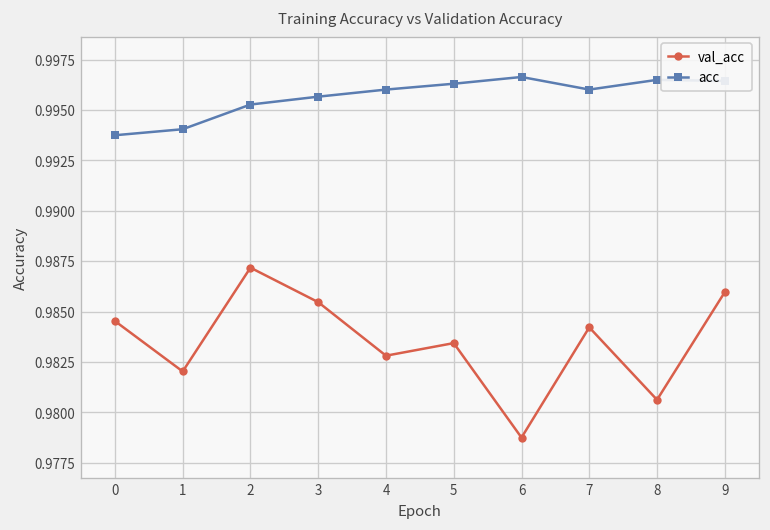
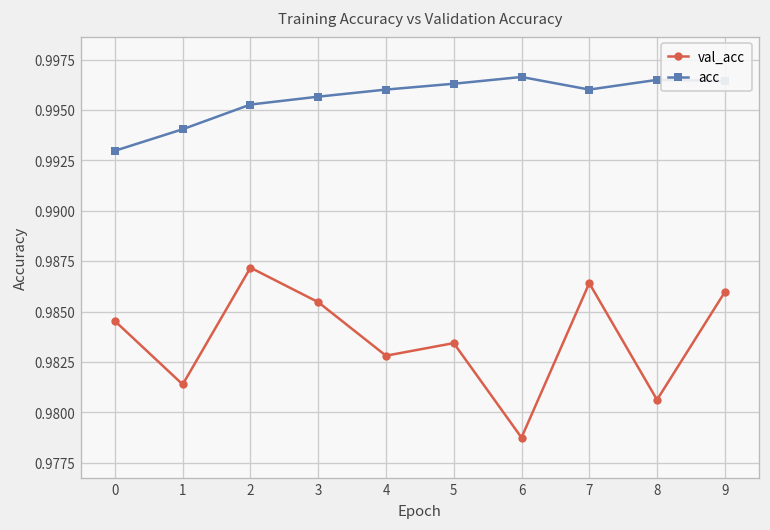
acc, 0: 0.9938 -> 0.9930
val_acc, 1: 0.9820 -> 0.9814
val_acc, 7: 0.9842 -> 0.9864
